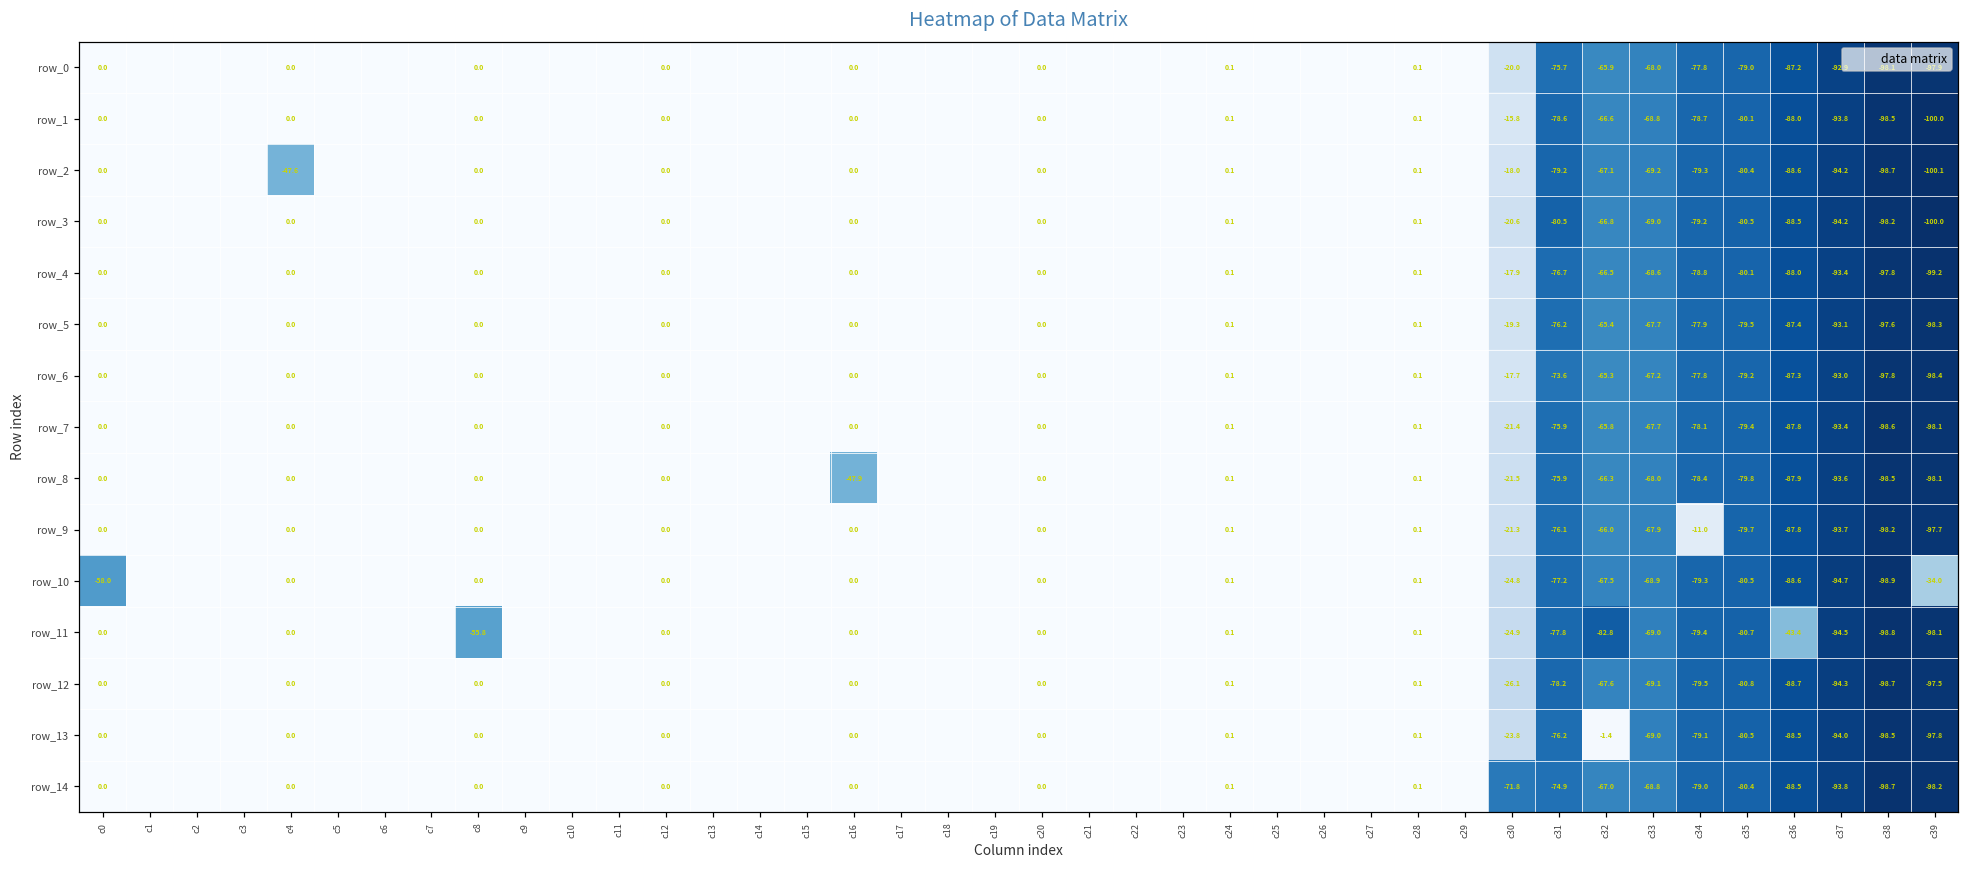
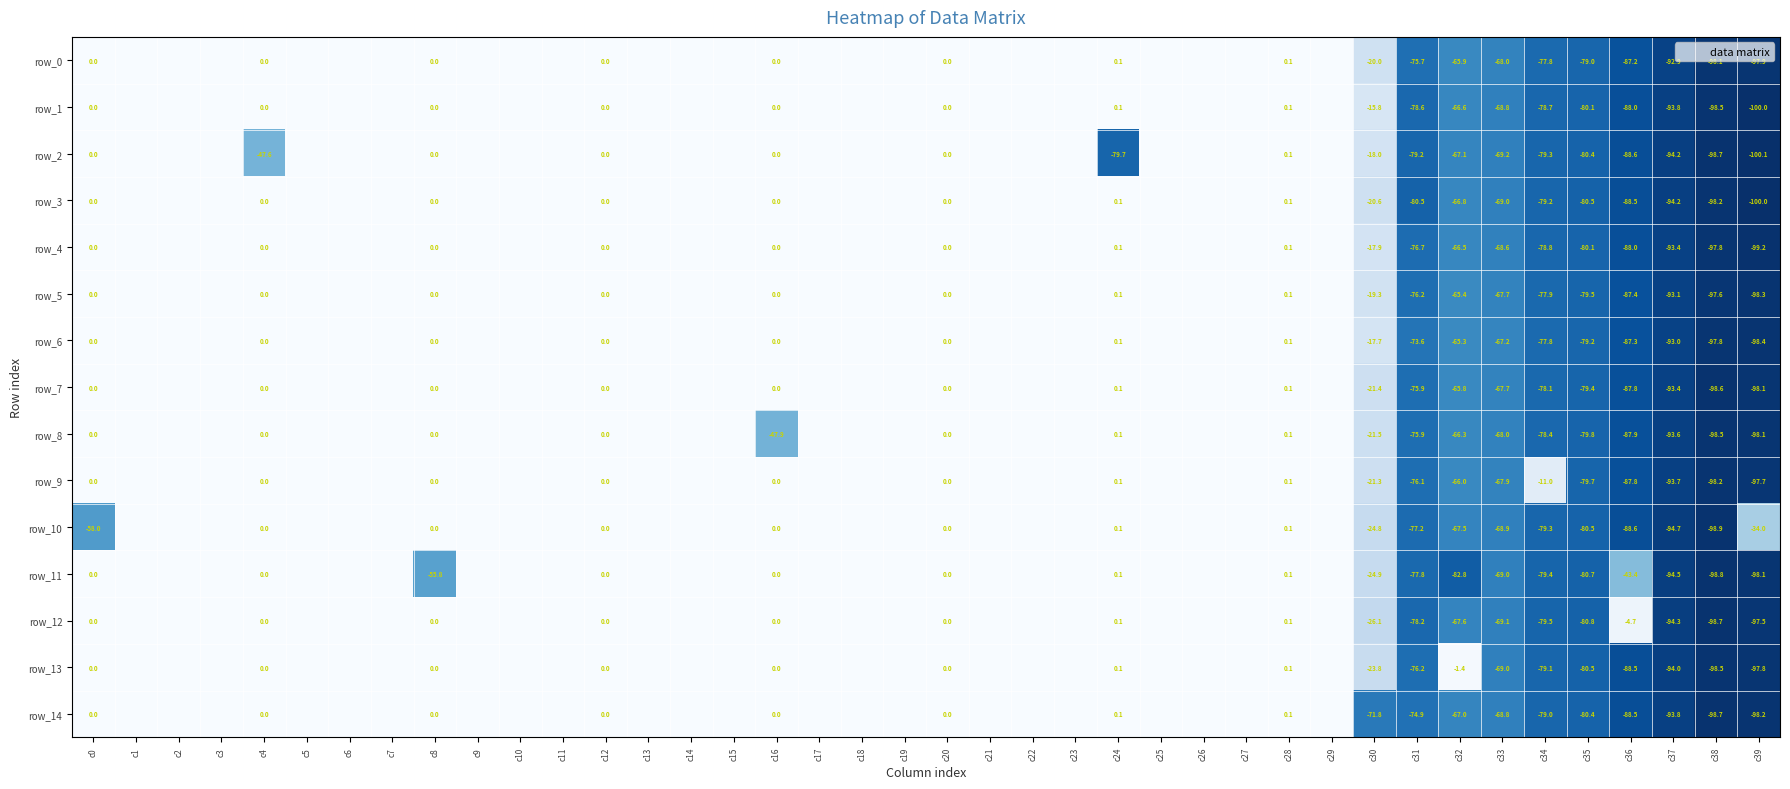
row_2, c24: 0.1 -> -79.7
row_12, c36: -88.7 -> -4.7
